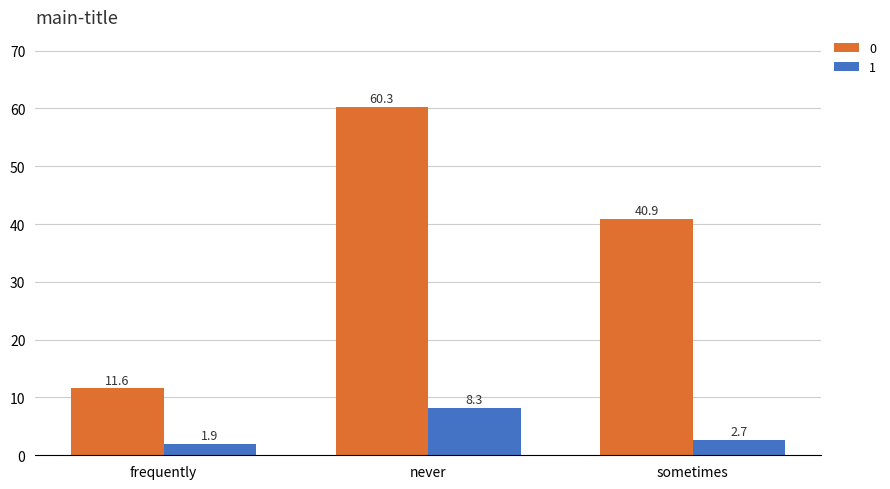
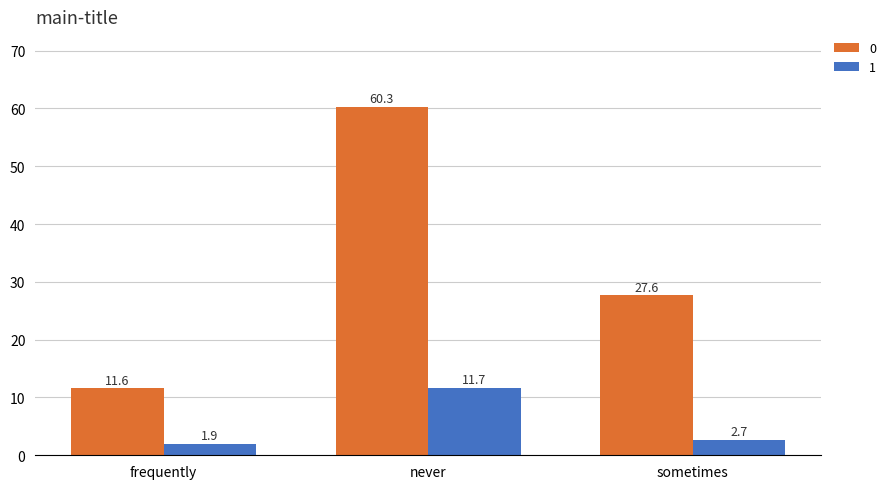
1, never: 8.3 -> 11.7
0, sometimes: 40.9 -> 27.6
